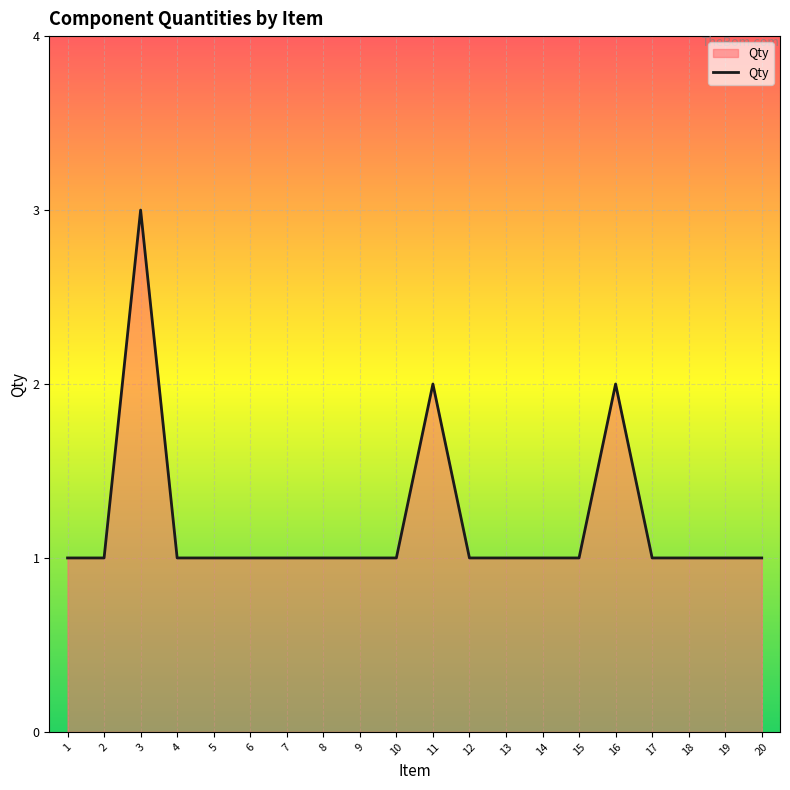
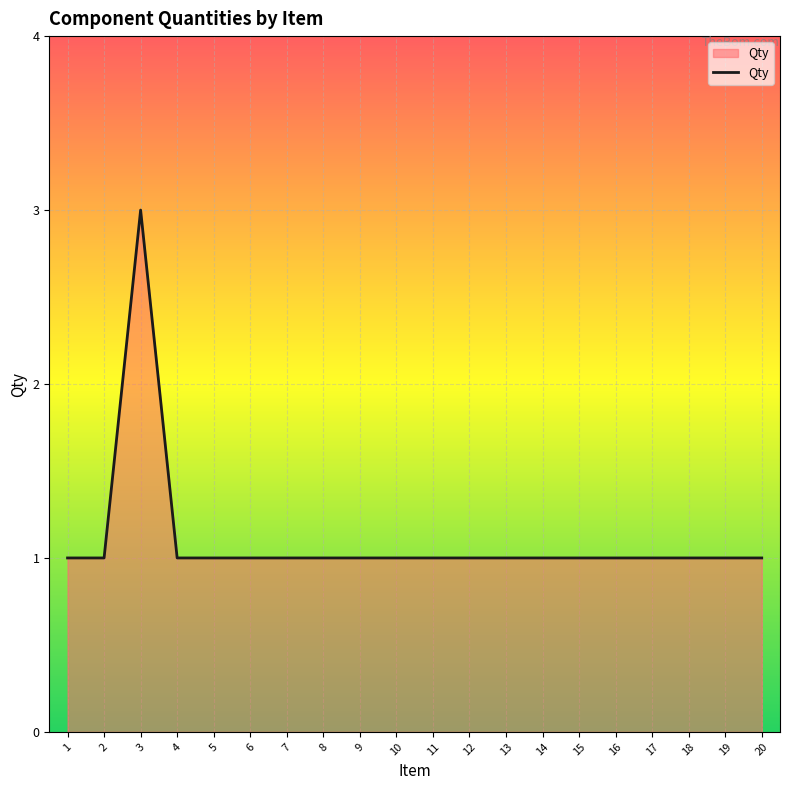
11: 2 -> 1
16: 2 -> 1
